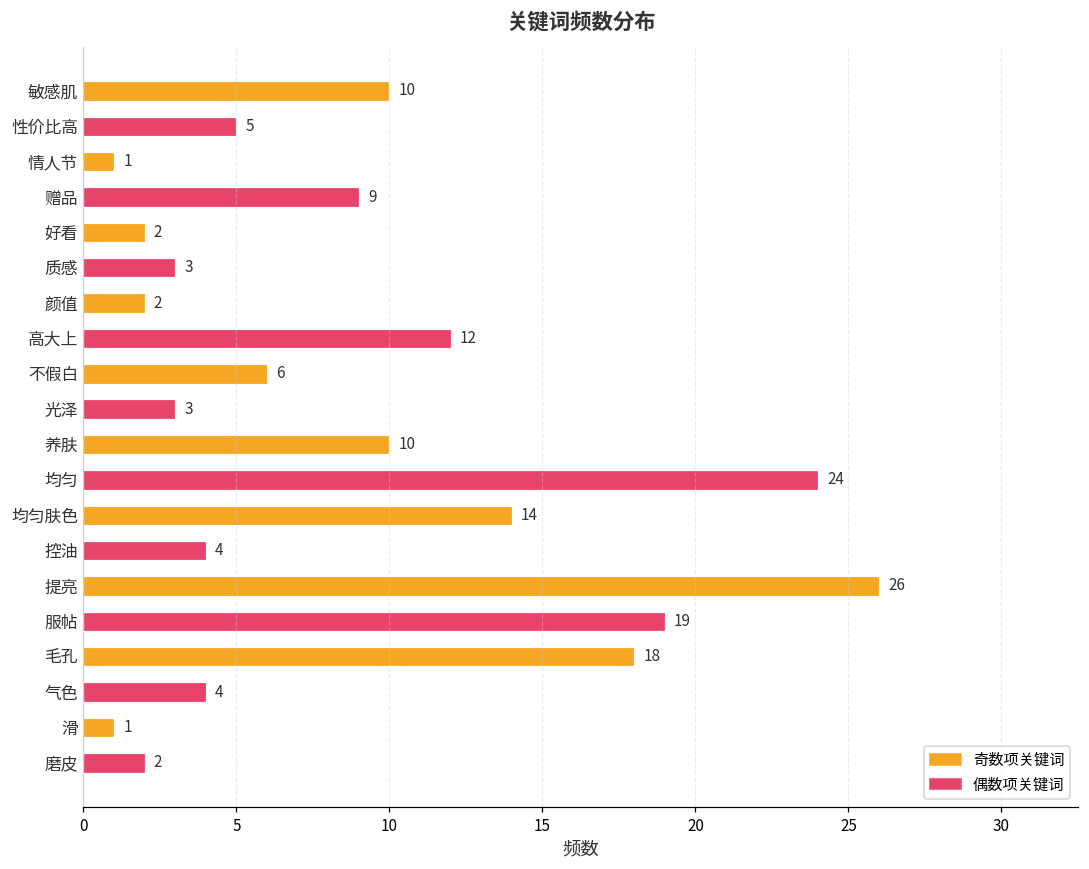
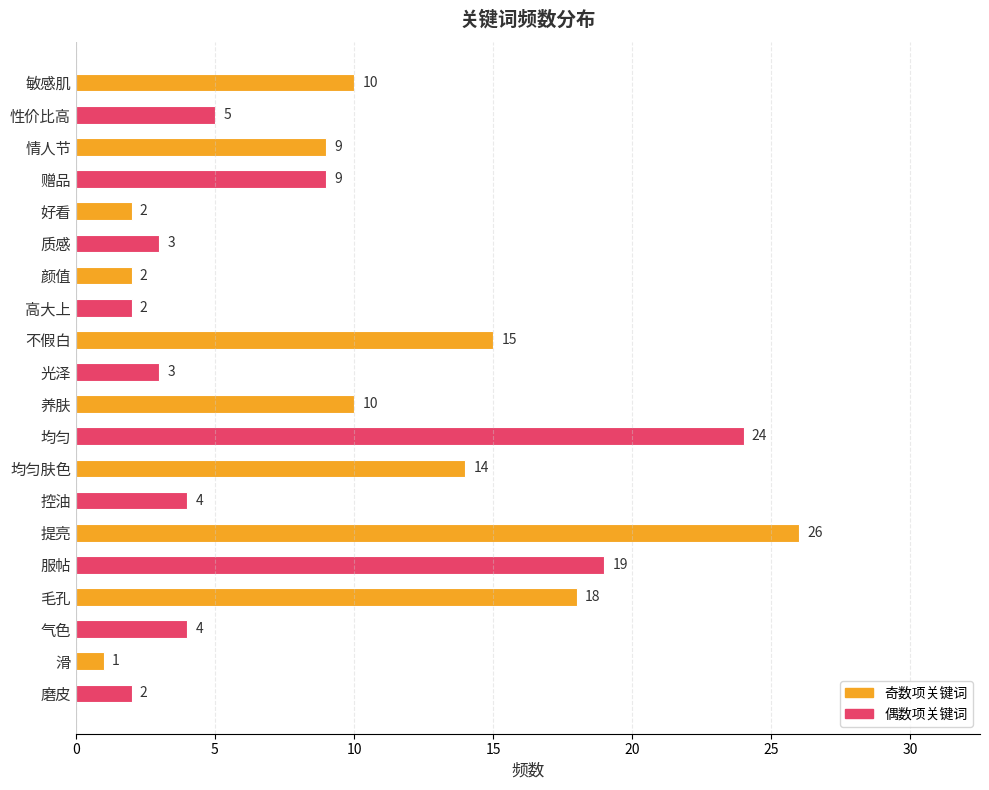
情人节: 1 -> 9
高大上: 12 -> 2
不假白: 6 -> 15
